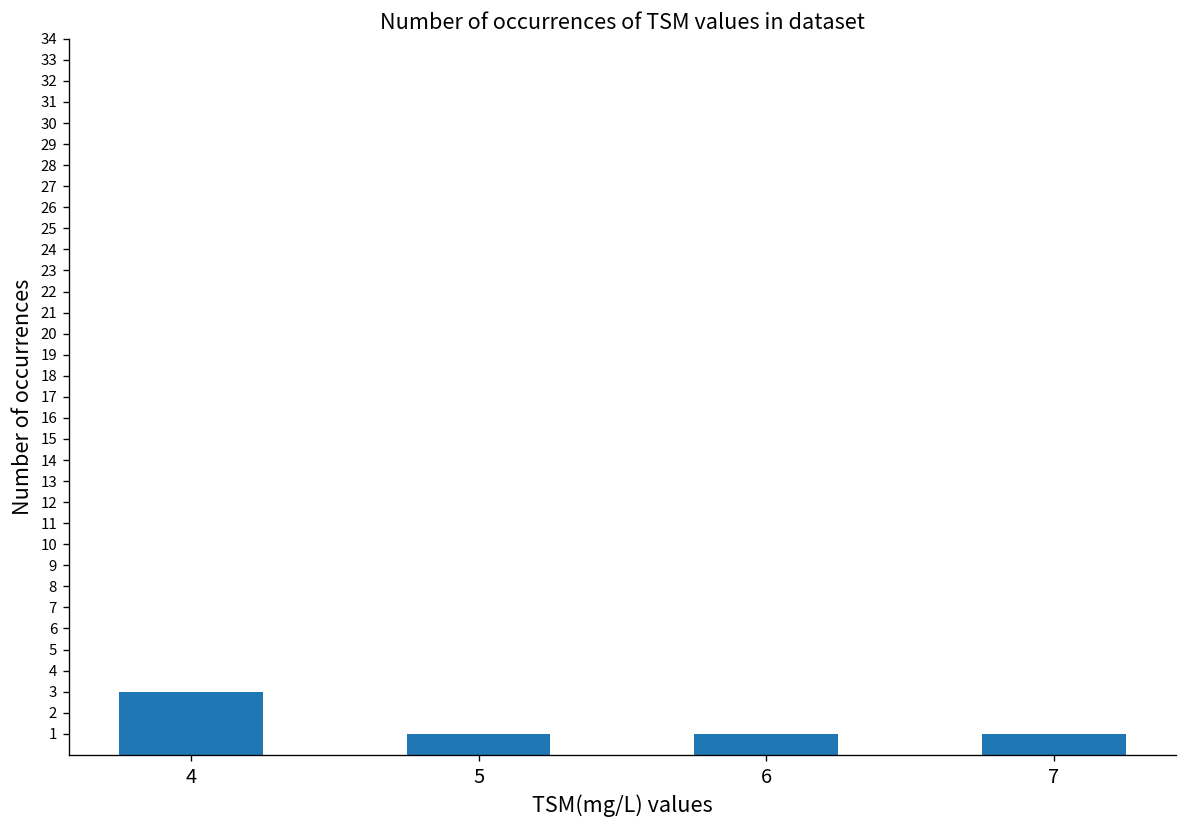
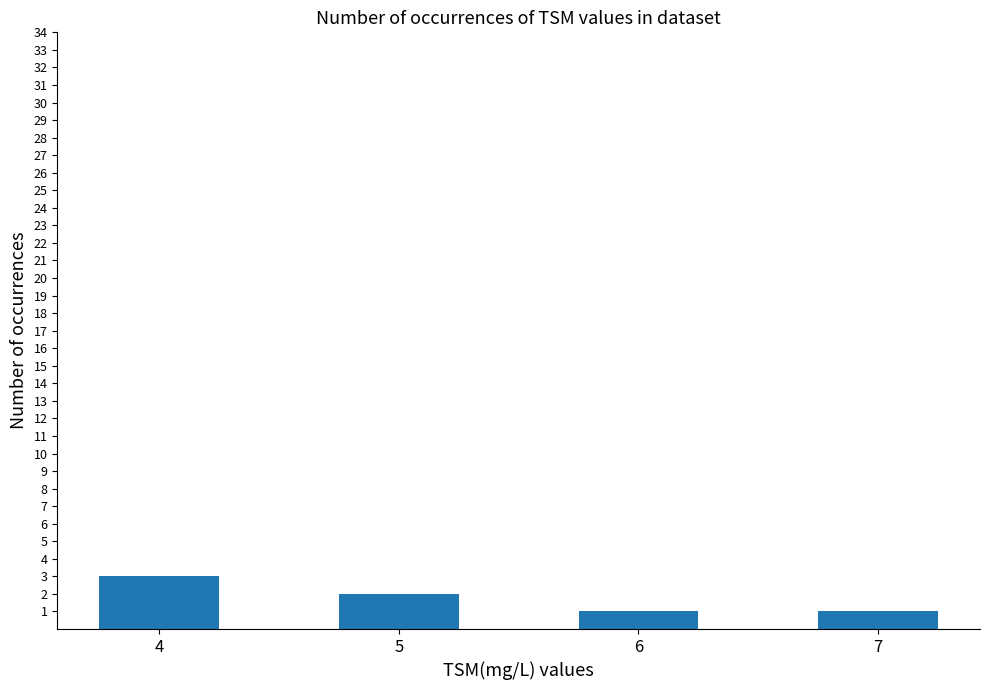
5: 1 -> 2
